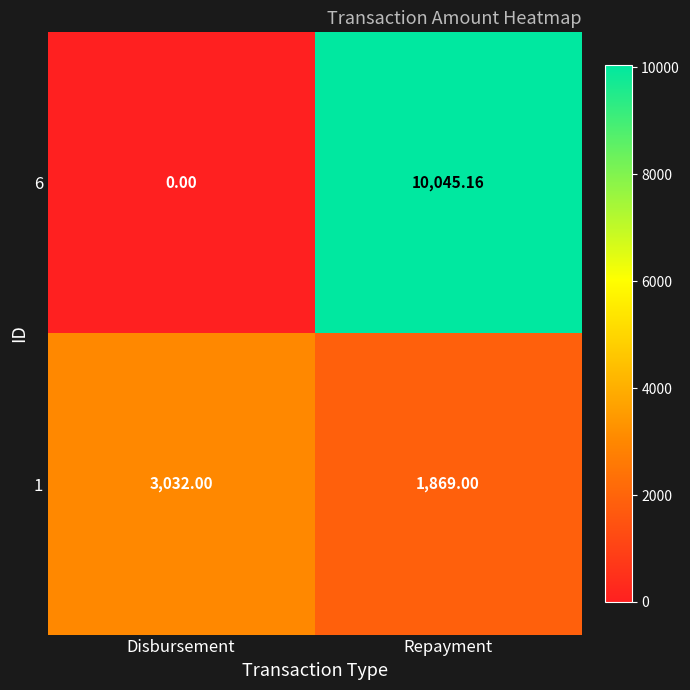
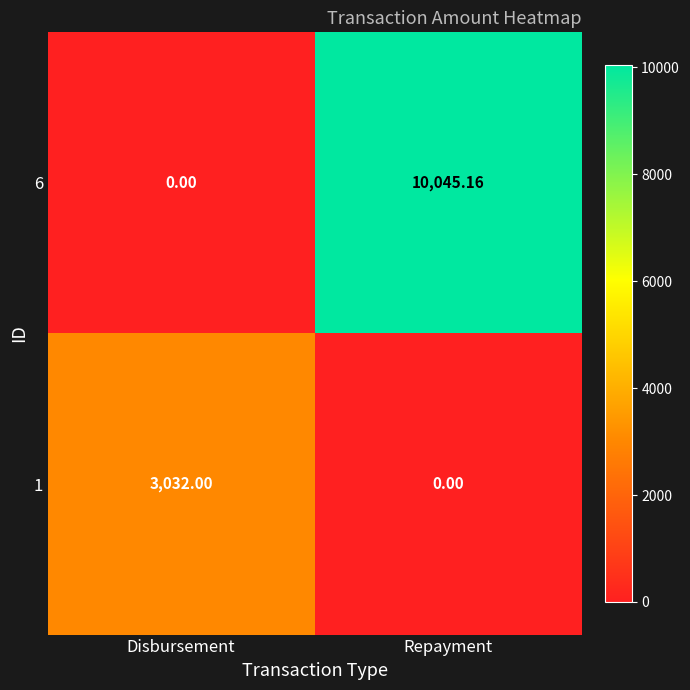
1, Repayment: 1,869.00 -> 0.00
